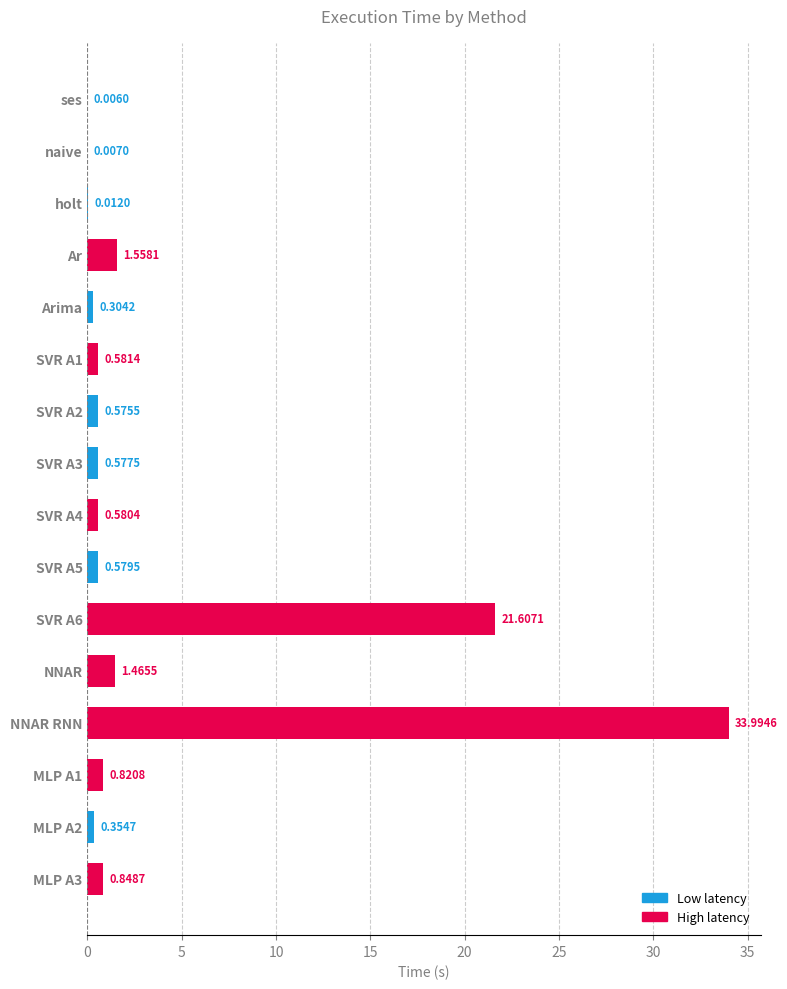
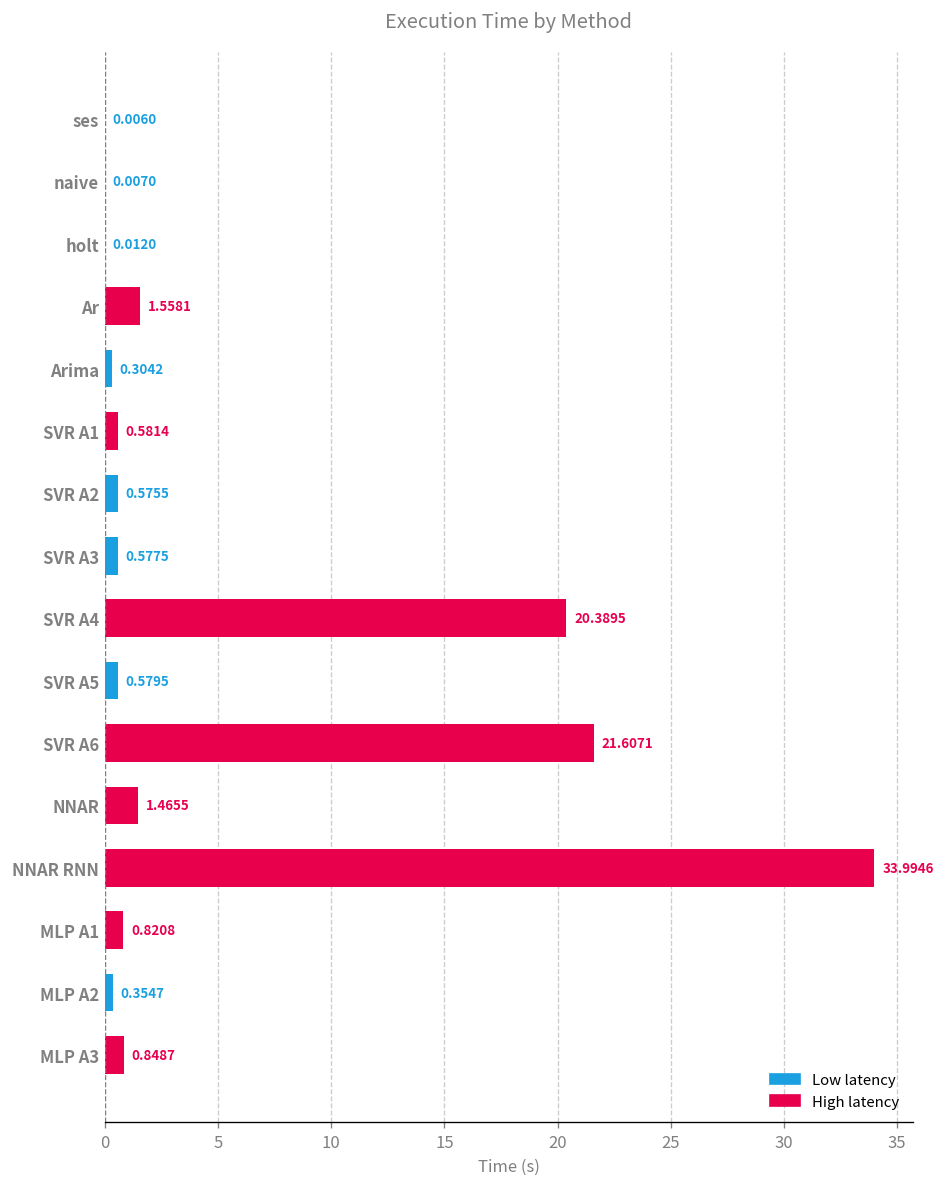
SVR A4: 0.5804 -> 20.3895
